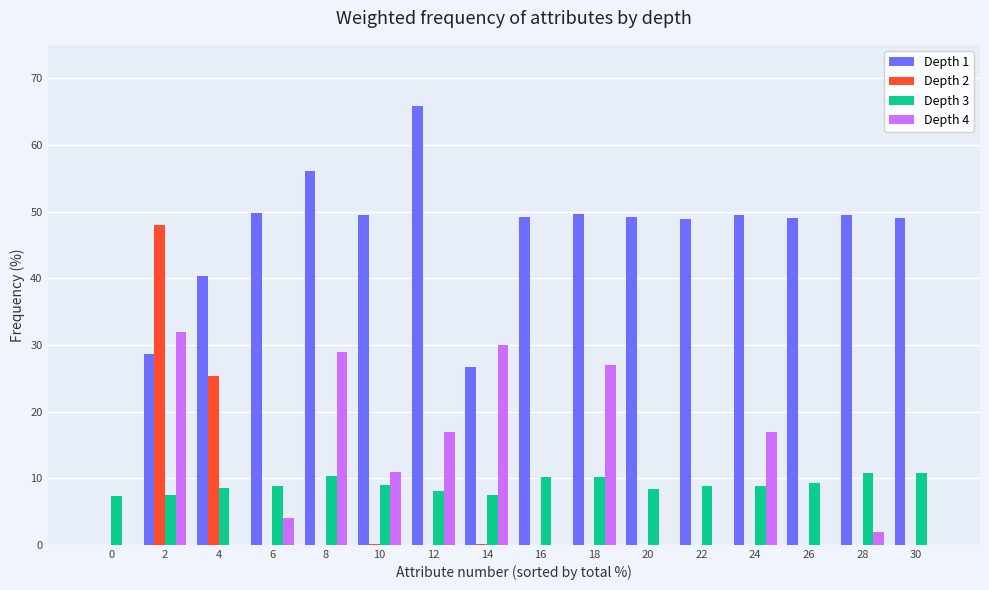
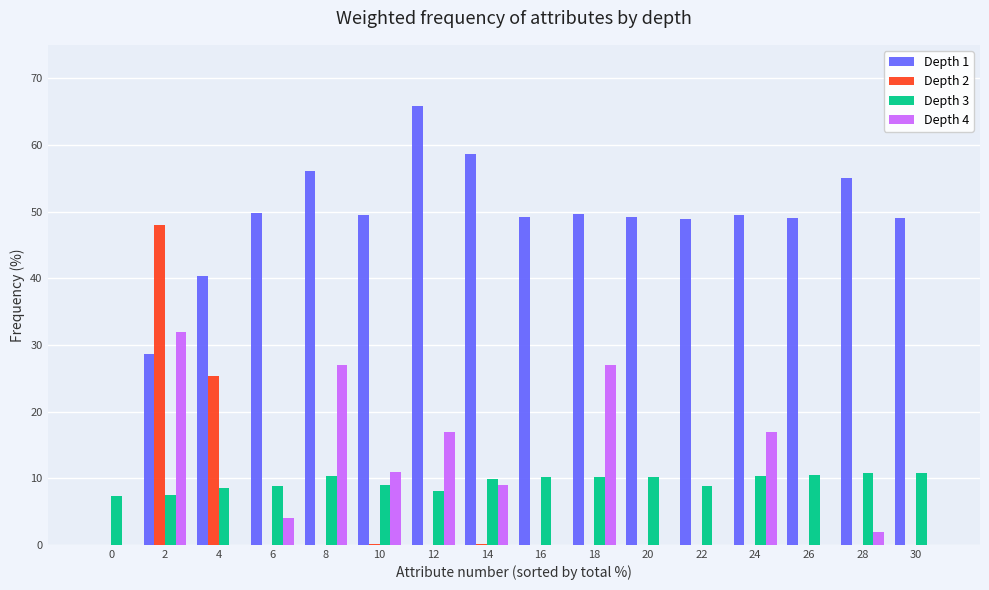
Depth 4, 8: 29 -> 27
Depth 1, 14: 27 -> 59
Depth 3, 14: 8 -> 10
Depth 4, 14: 30 -> 9
Depth 3, 20: 8 -> 10
Depth 3, 24: 9 -> 10
Depth 3, 26: 9 -> 11
Depth 1, 28: 49 -> 55
